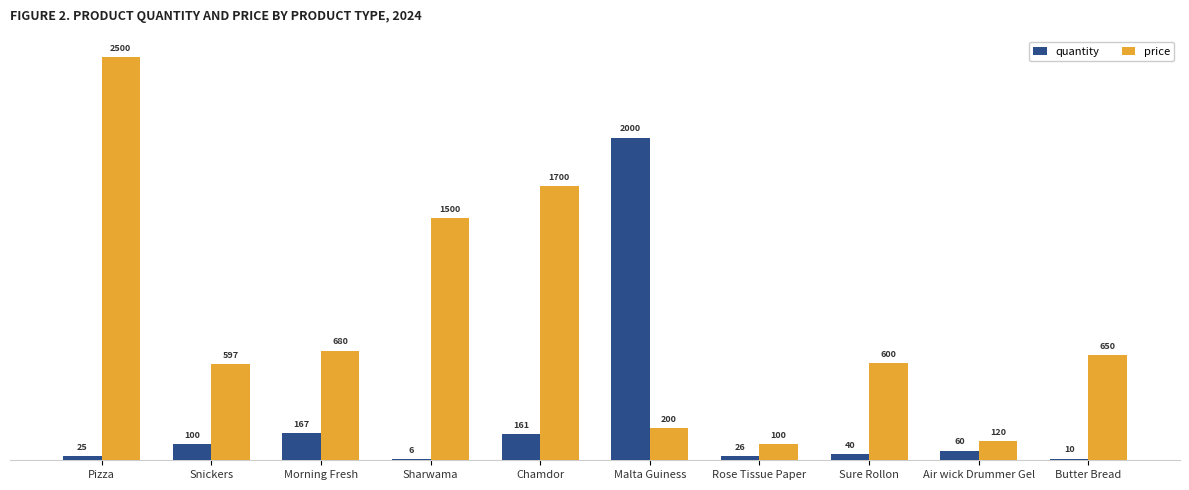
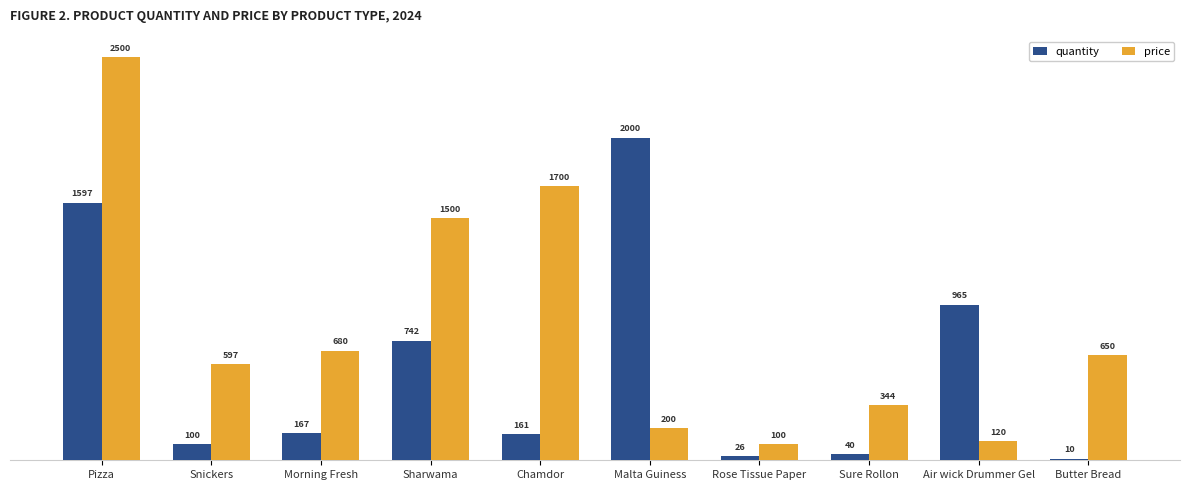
quantity, Pizza: 25 -> 1597
quantity, Sharwama: 6 -> 742
price, Sure Rollon: 600 -> 344
quantity, Air wick Drummer Gel: 60 -> 965
